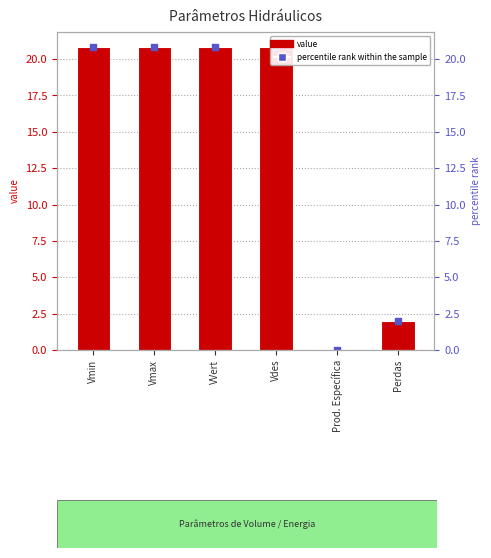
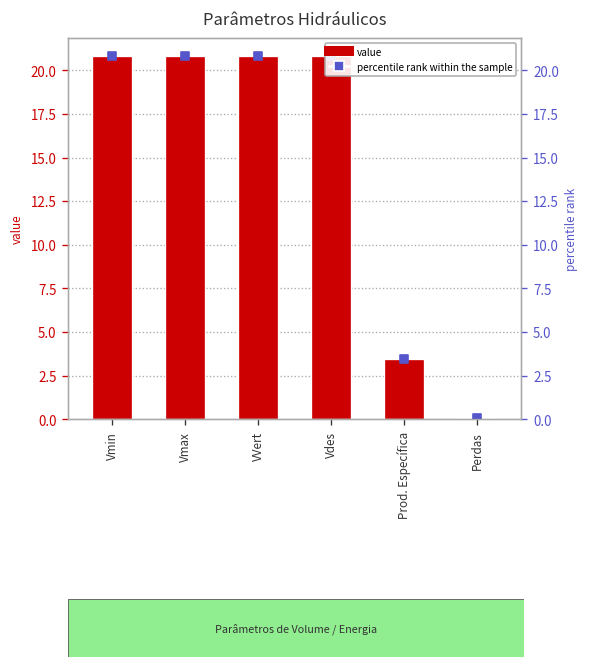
value, Prod. Específica: 0.0 -> 3.4
value, Perdas: 2.0 -> 0.1
